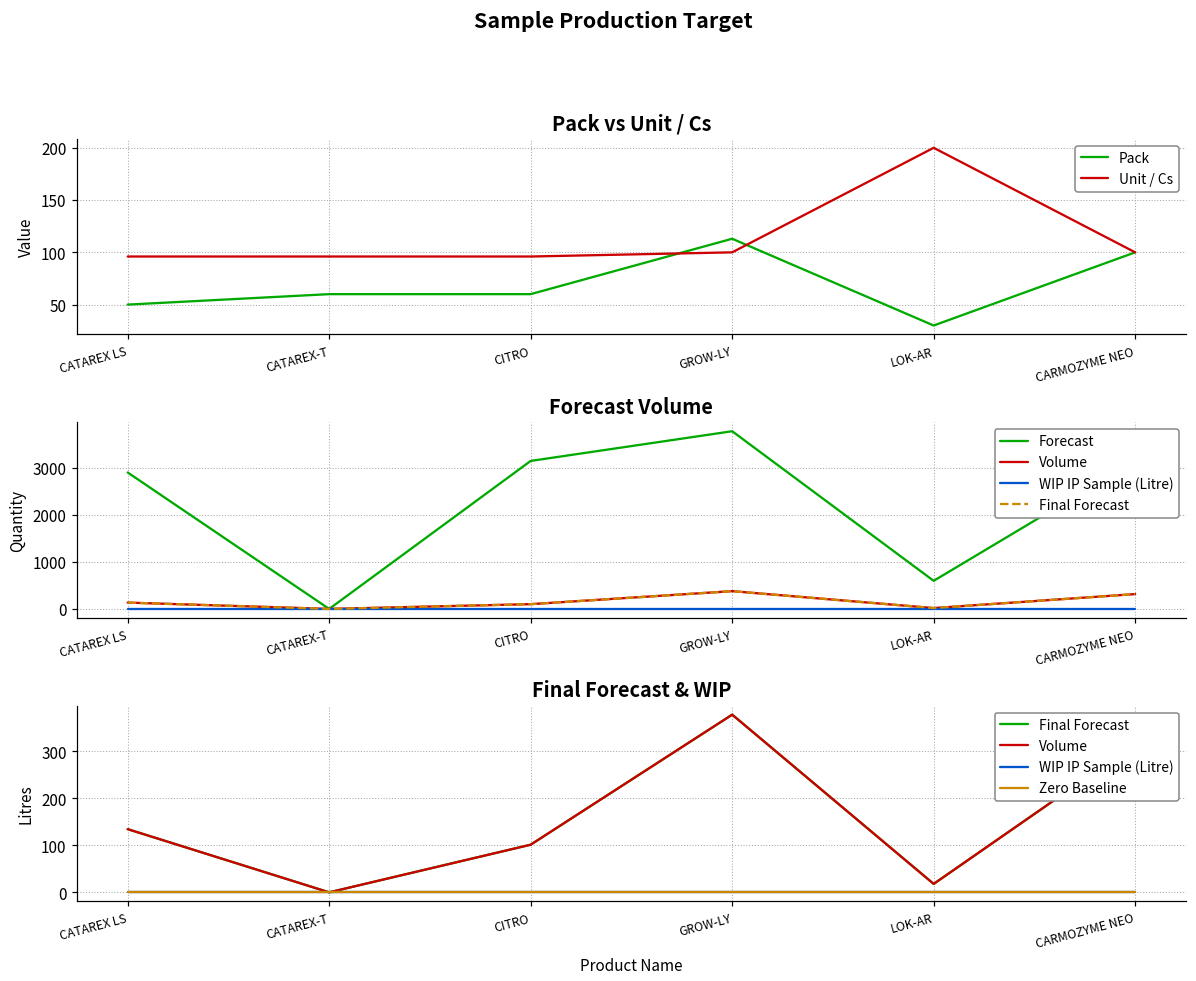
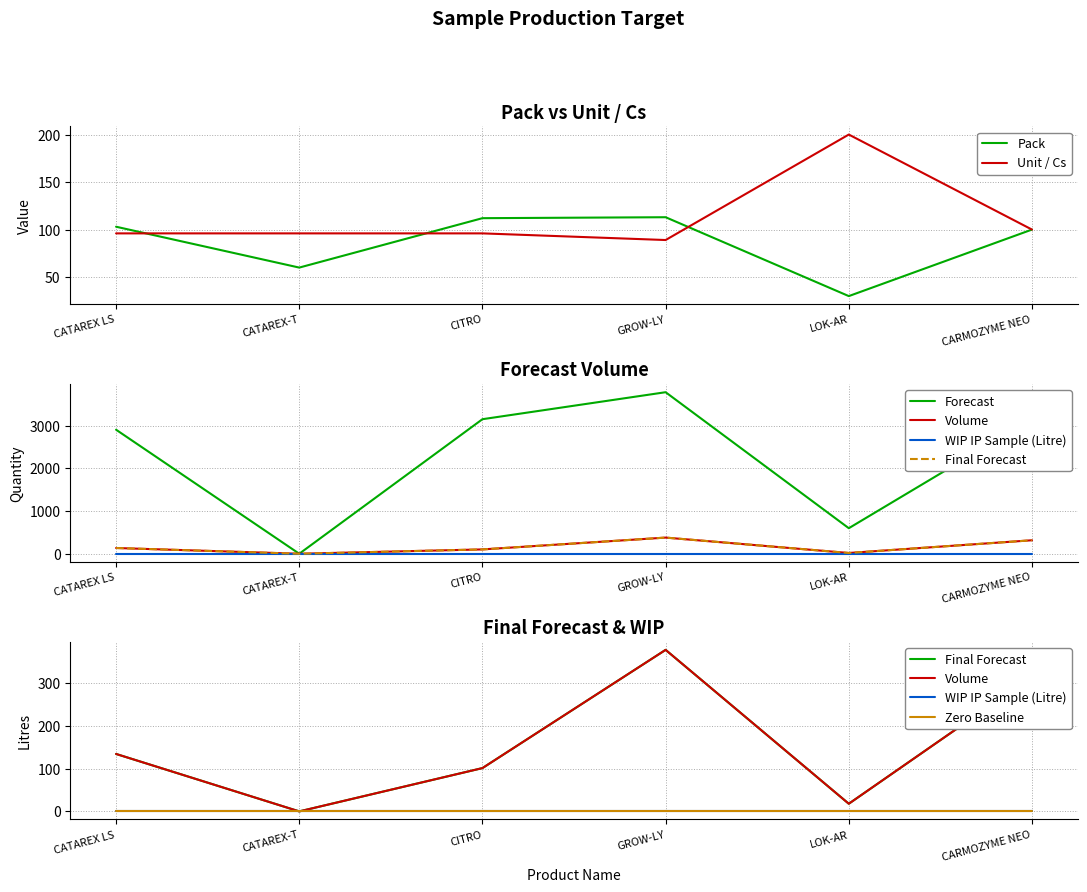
Pack vs Unit / Cs, Pack, CATAREX LS: 50 -> 100
Pack vs Unit / Cs, Pack, CITRO: 60 -> 110
Pack vs Unit / Cs, Unit / Cs, GROW-LY: 100 -> 90
